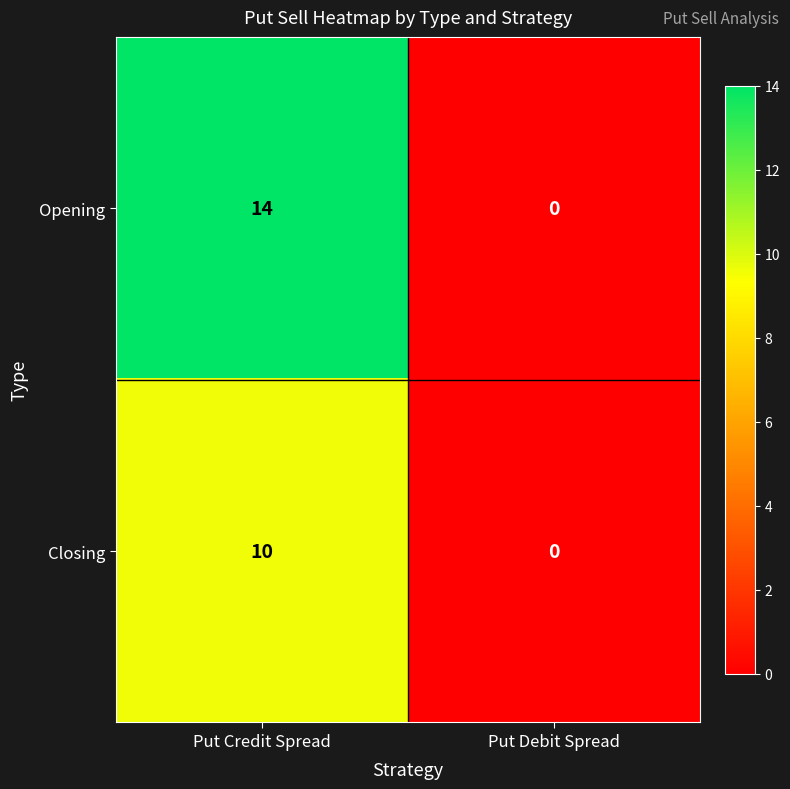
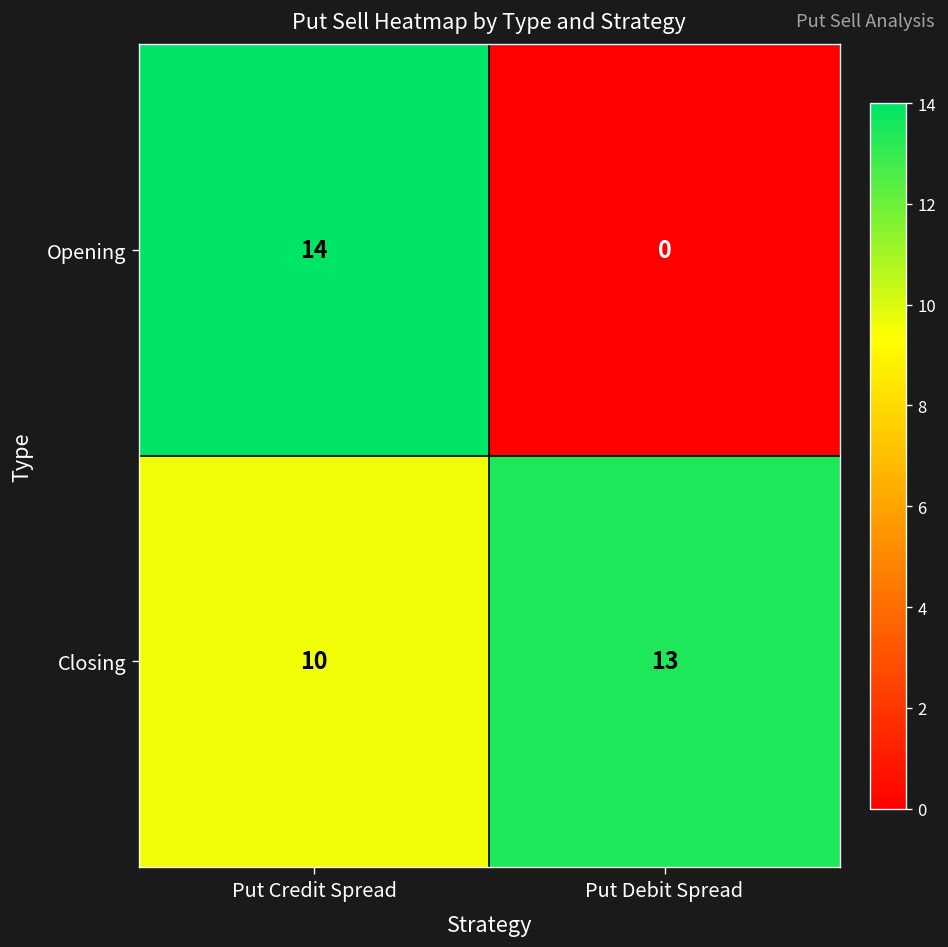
Closing, Put Debit Spread: 0 -> 13
